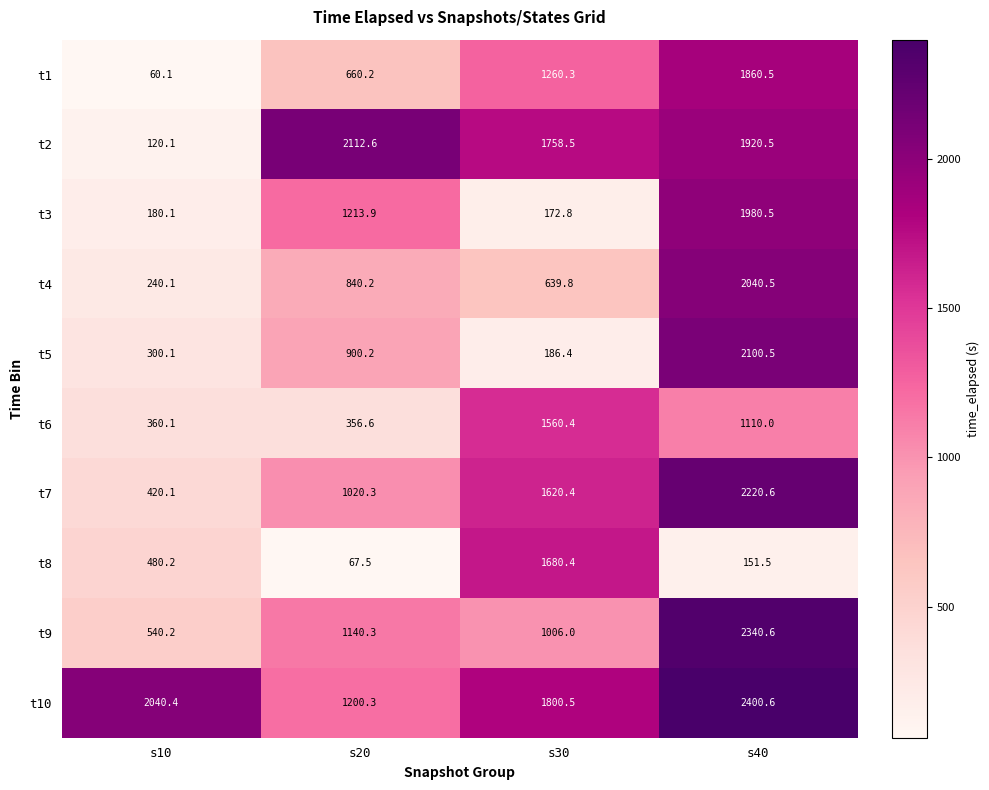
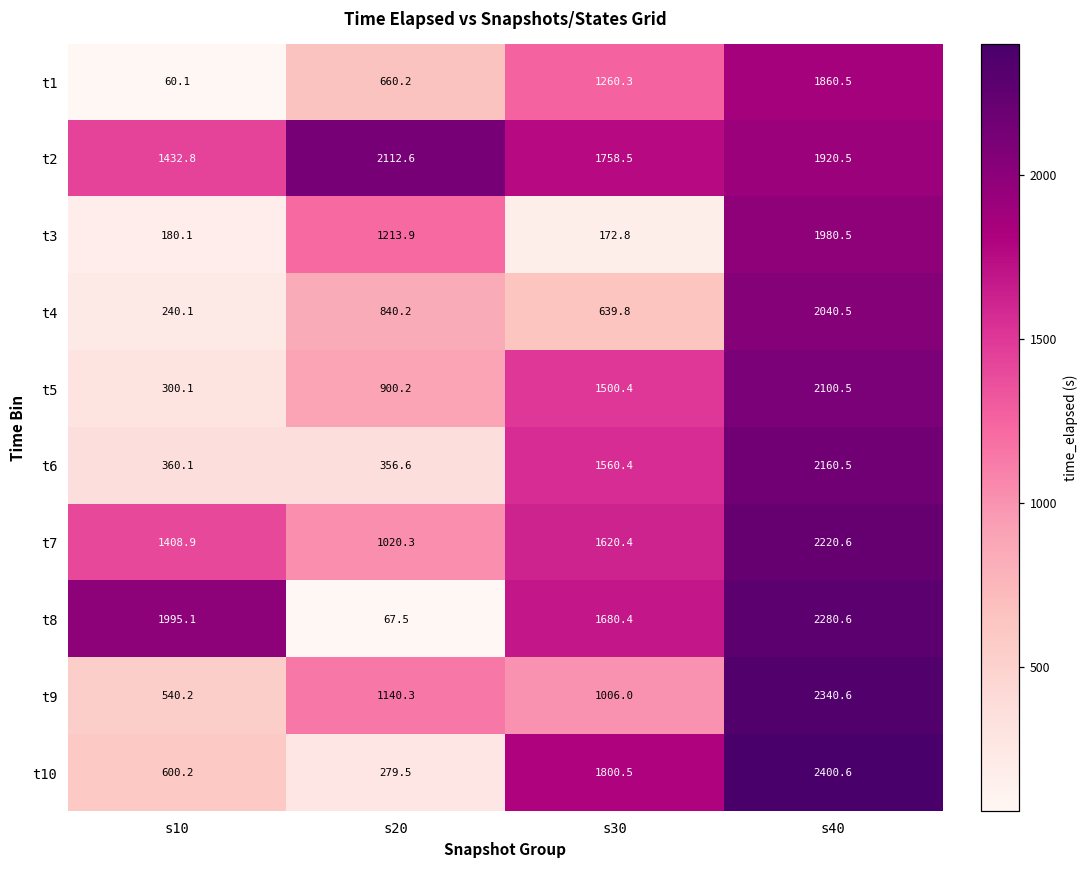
t2, s10: 120.1 -> 1432.8
t5, s30: 186.4 -> 1500.4
t6, s40: 1110.0 -> 2160.5
t7, s10: 420.1 -> 1408.9
t8, s10: 480.2 -> 1995.1
t8, s40: 151.5 -> 2280.6
t10, s10: 2040.4 -> 600.2
t10, s20: 1200.3 -> 279.5
